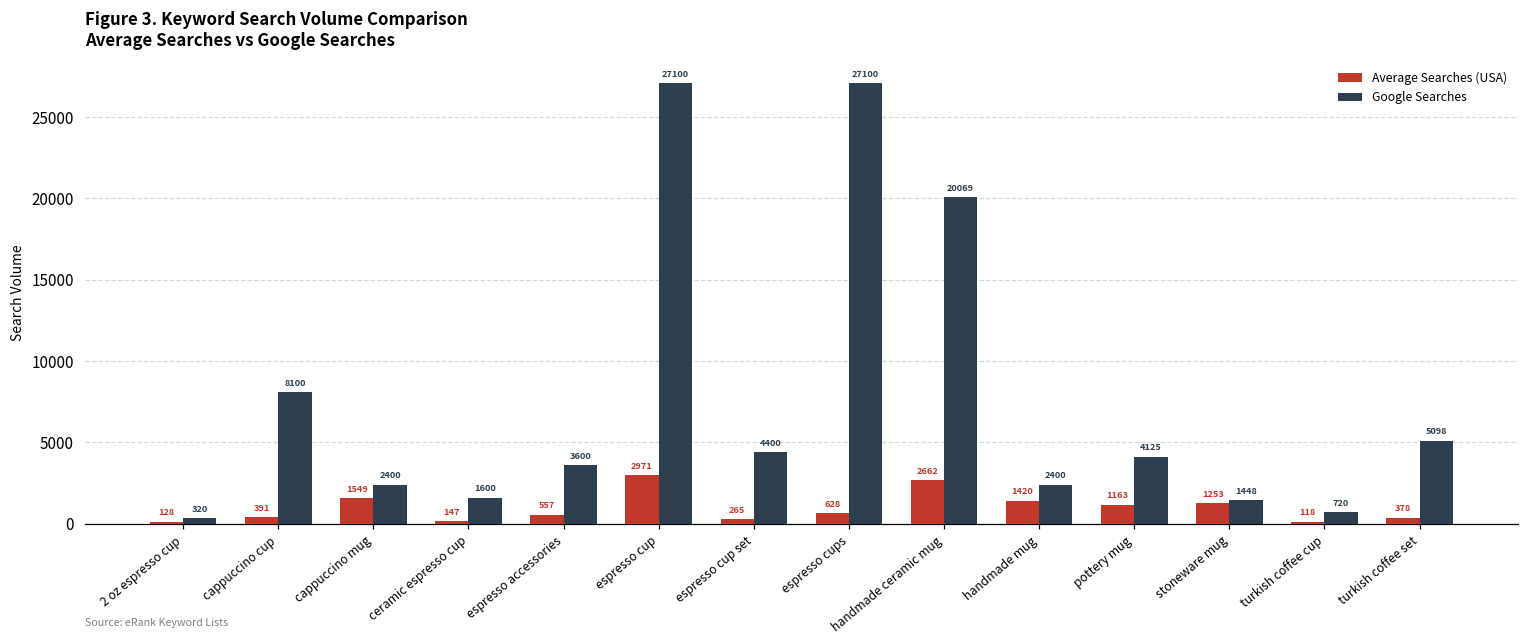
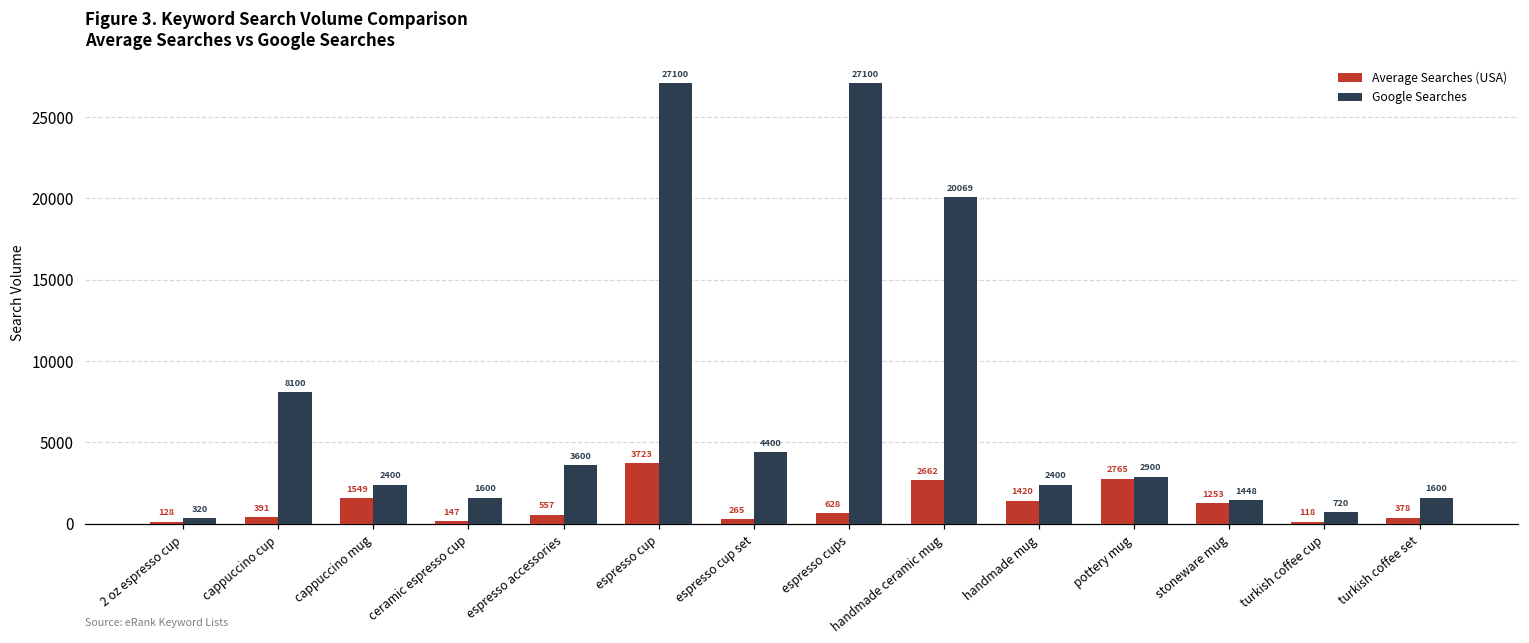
Average Searches (USA), espresso cup: 2971 -> 3723
Average Searches (USA), pottery mug: 1163 -> 2765
Google Searches, pottery mug: 4125 -> 2900
Google Searches, turkish coffee set: 5098 -> 1600
